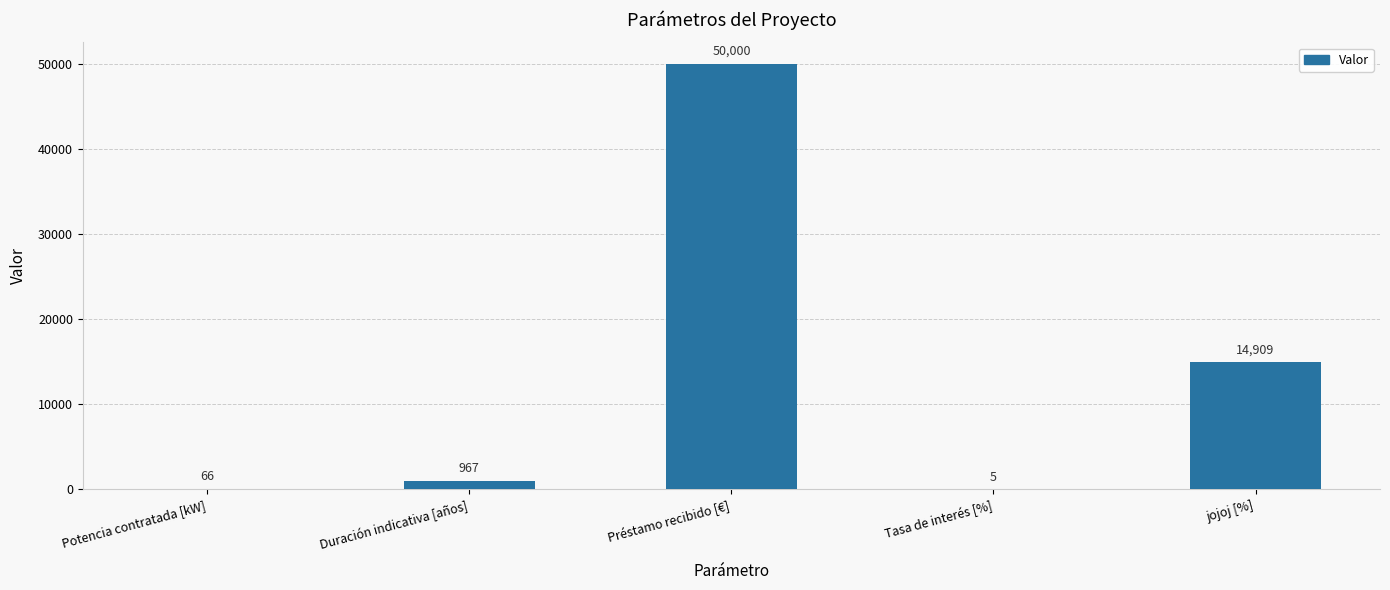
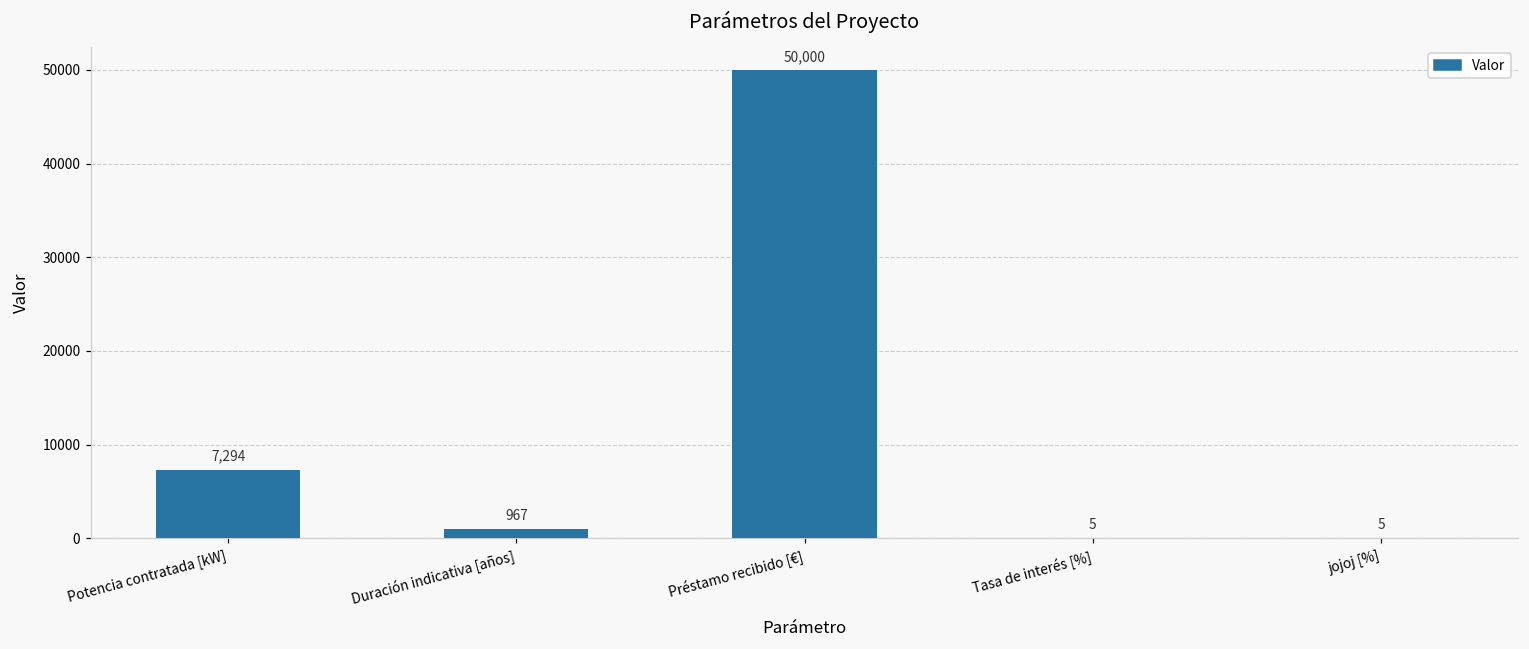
Potencia contratada [kW]: 66 -> 7,294
jojoj [%]: 14,909 -> 5
